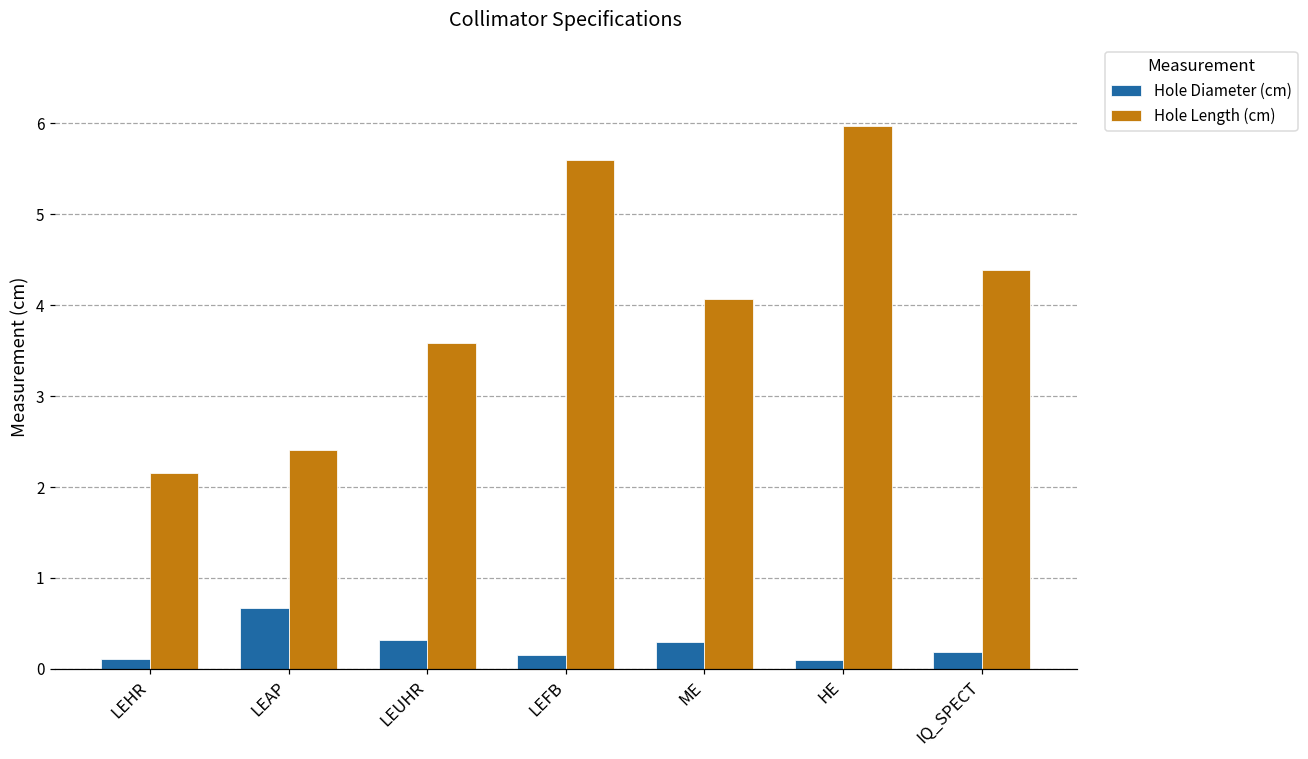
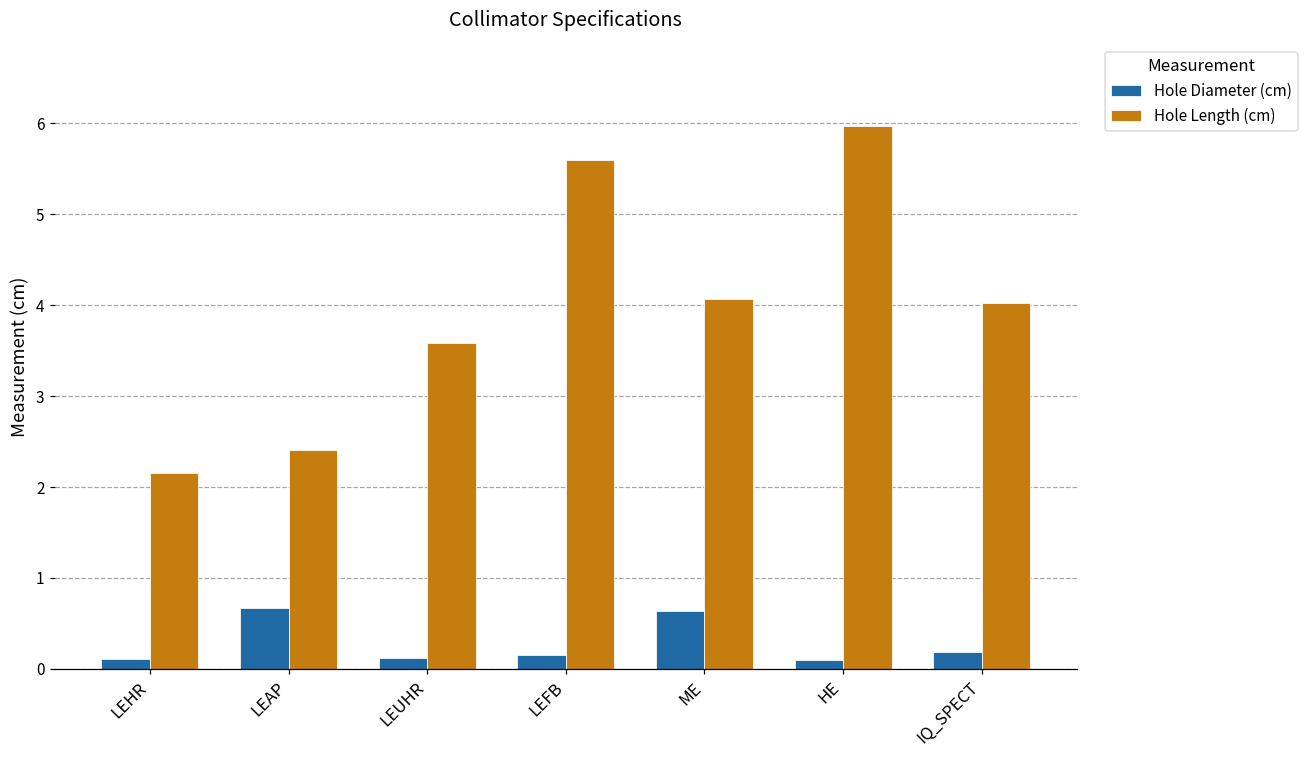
Hole Diameter (cm), LEUHR: 0.3 -> 0.1
Hole Diameter (cm), ME: 0.3 -> 0.6
Hole Length (cm), IQ_SPECT: 4.4 -> 4.0
